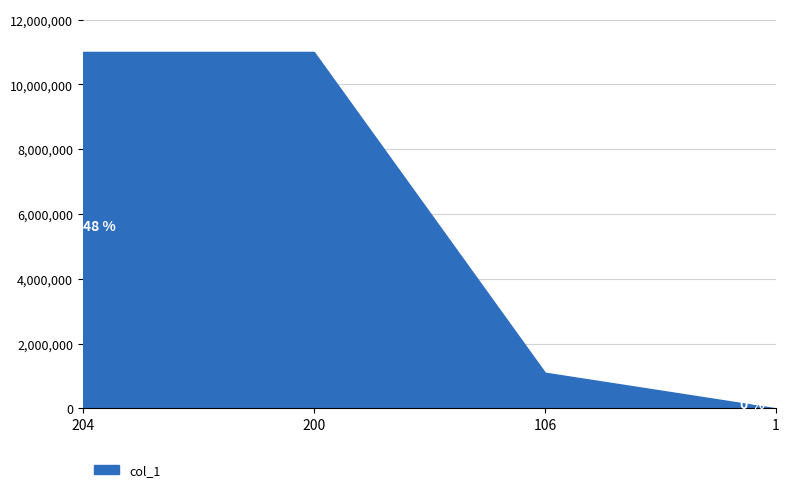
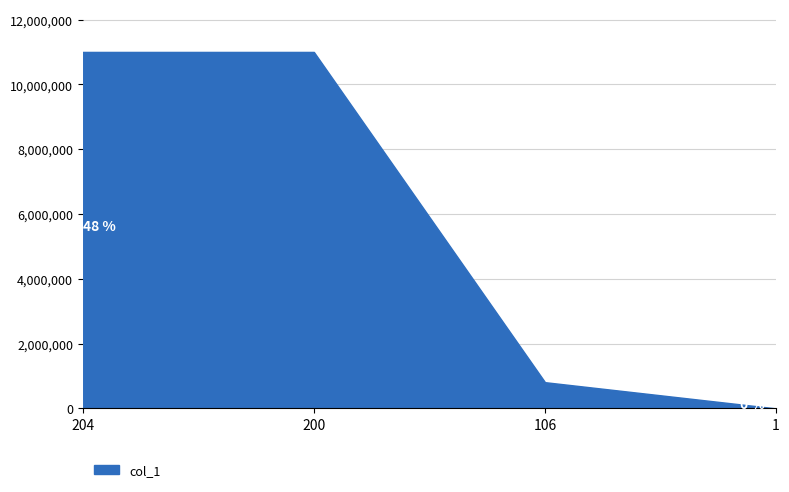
106: 1,100,000 -> 800,000
